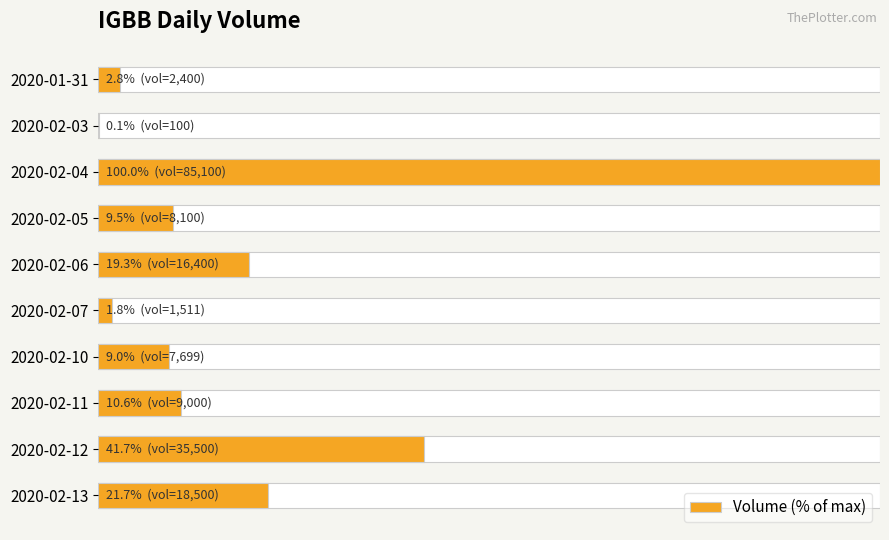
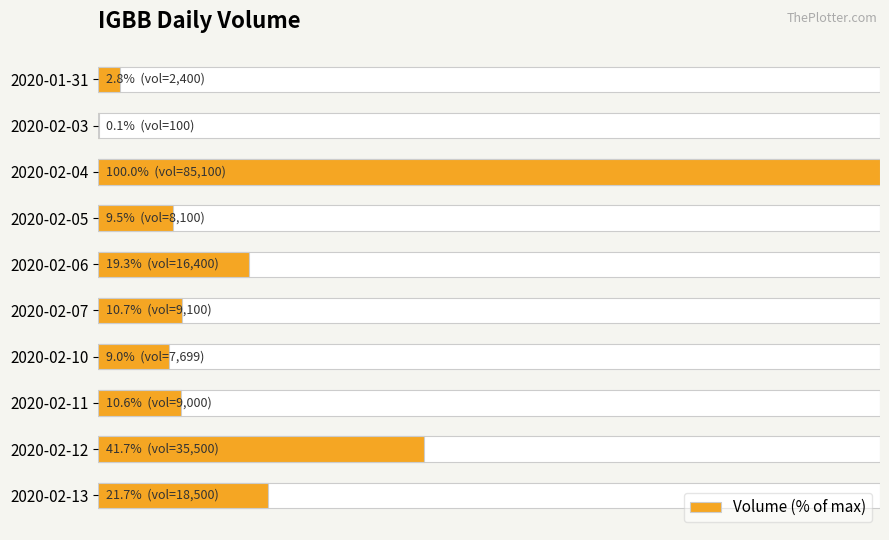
Volume (% of max), 2020-02-07: 1.8% (vol=1,511) -> 10.7% (vol=9,100)
